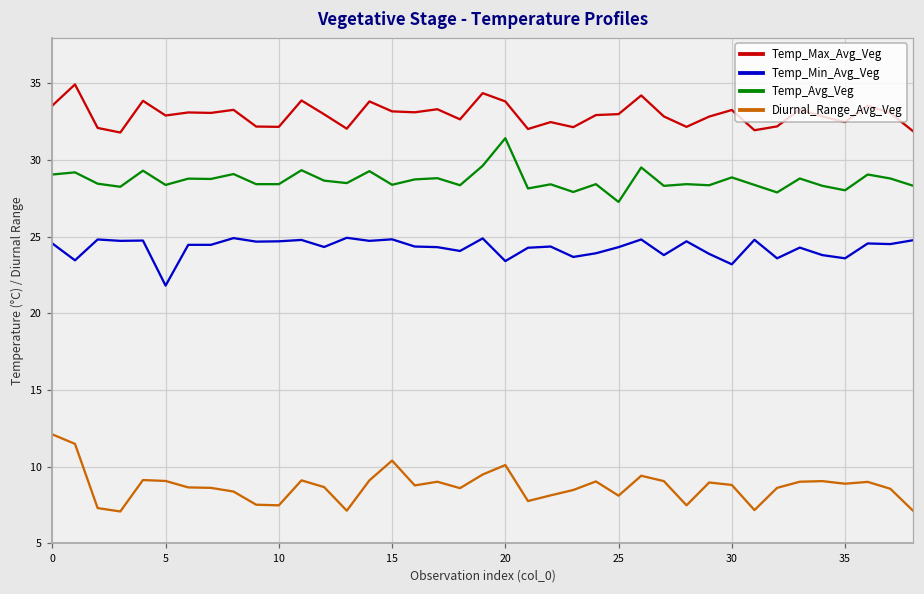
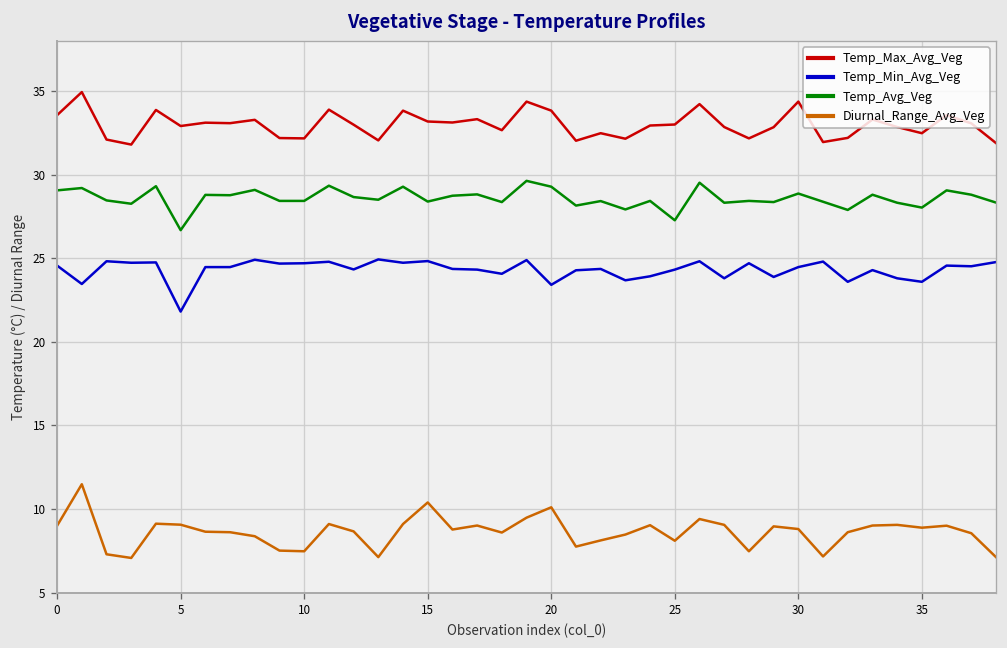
Diurnal_Range_Avg_Veg, 0: 12.1 -> 9.0
Temp_Avg_Veg, 5: 28.4 -> 26.7
Temp_Avg_Veg, 20: 31.4 -> 29.3
Temp_Max_Avg_Veg, 30: 33.3 -> 34.4
Temp_Min_Avg_Veg, 30: 23.2 -> 24.5
